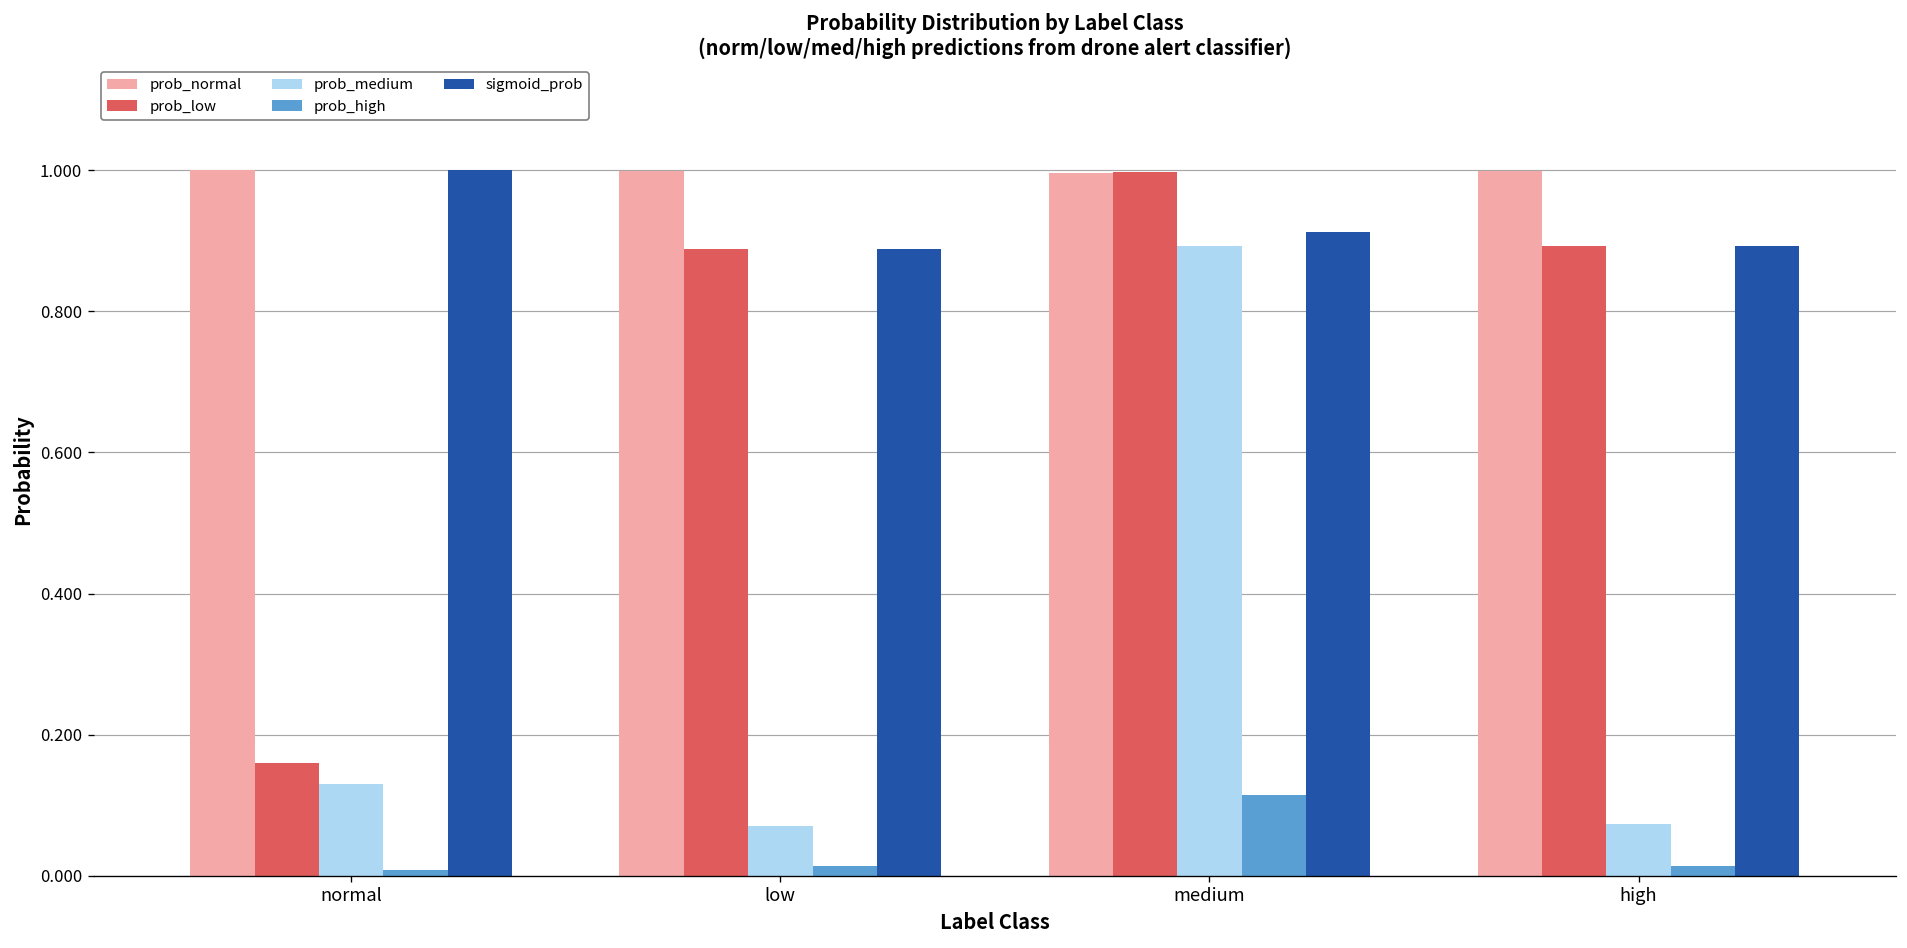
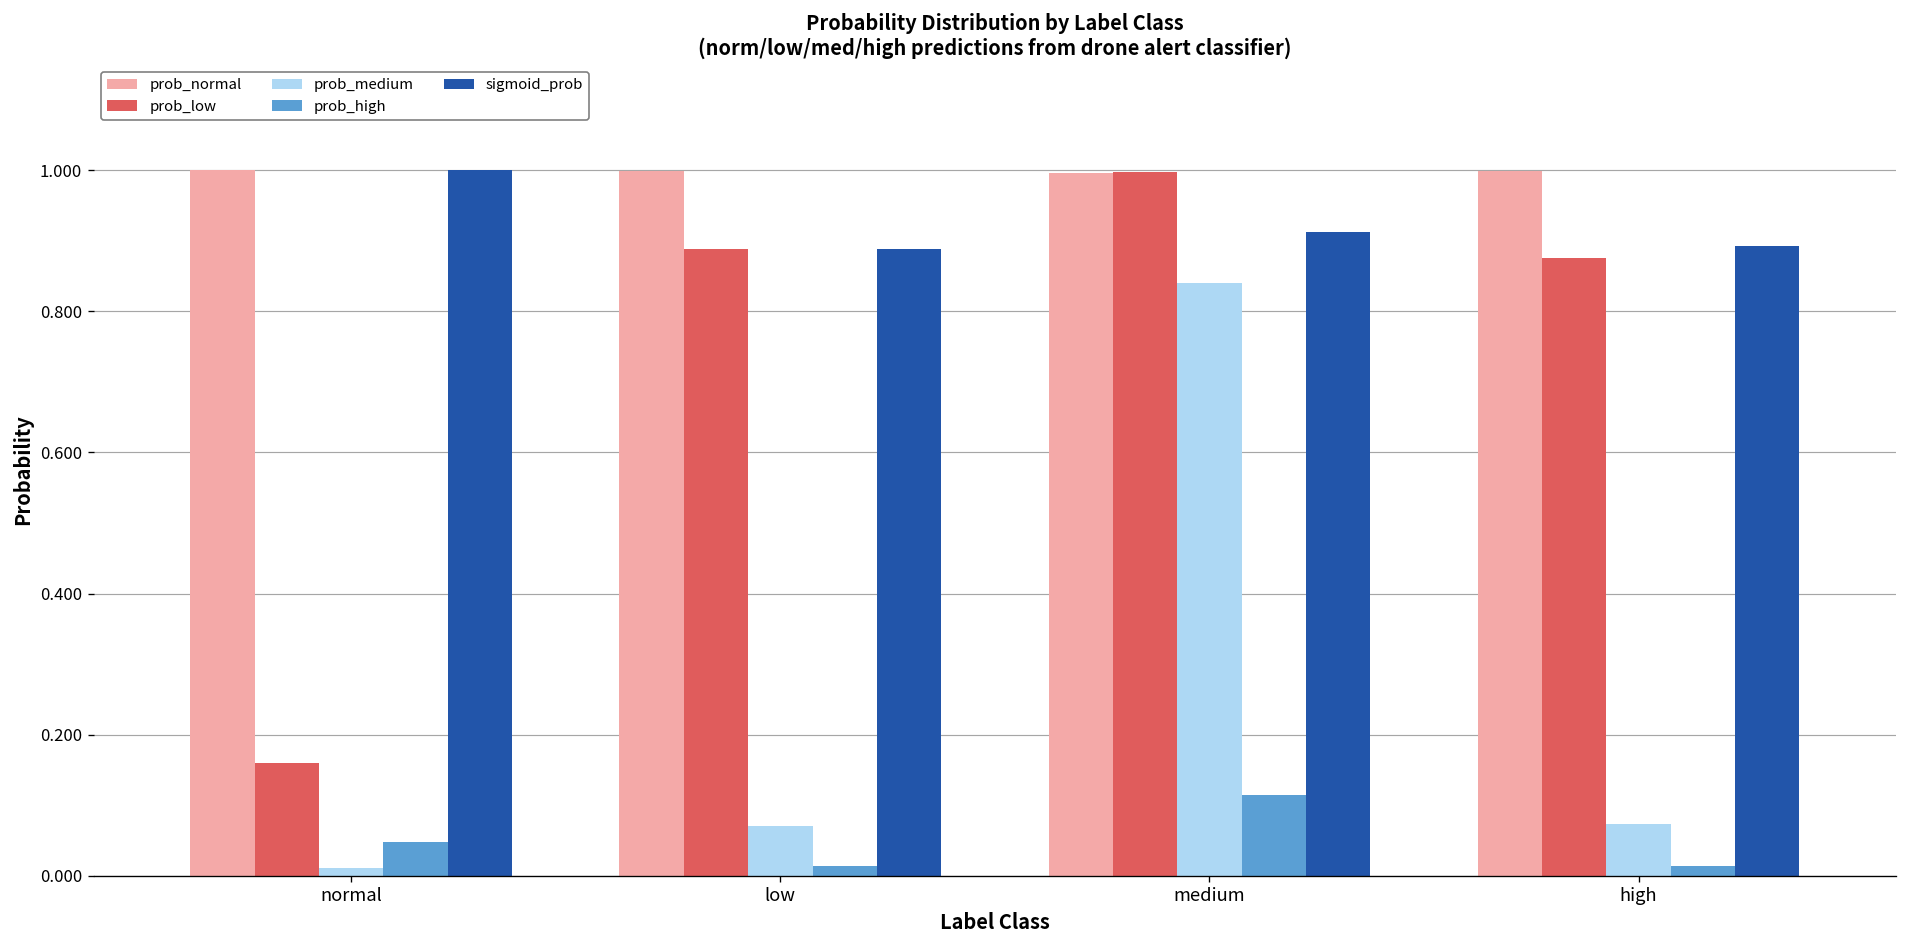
prob_medium, normal: 0.13 -> 0.01
prob_high, normal: 0.01 -> 0.05
prob_medium, medium: 0.89 -> 0.84
prob_low, high: 0.89 -> 0.88
